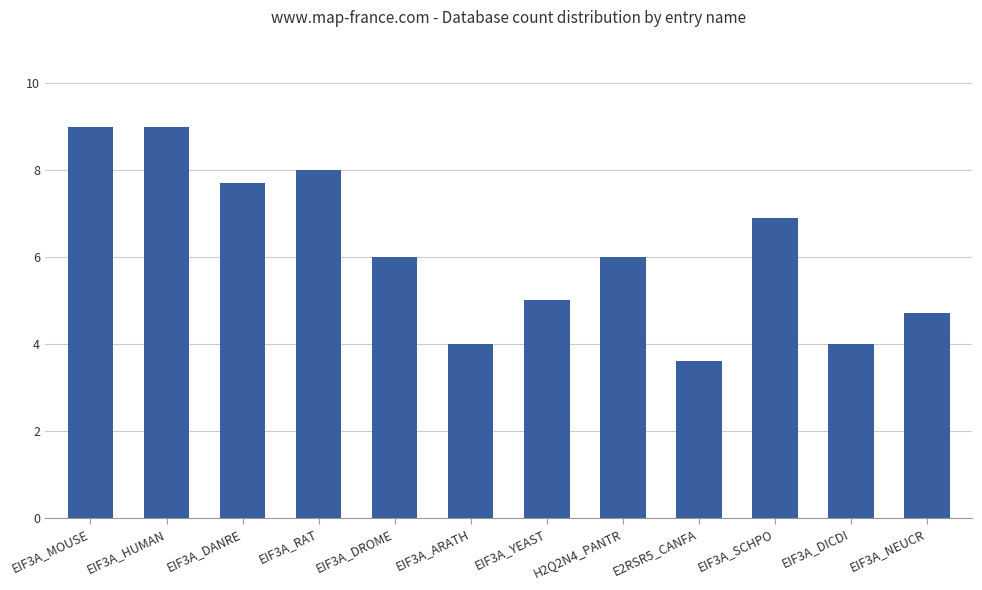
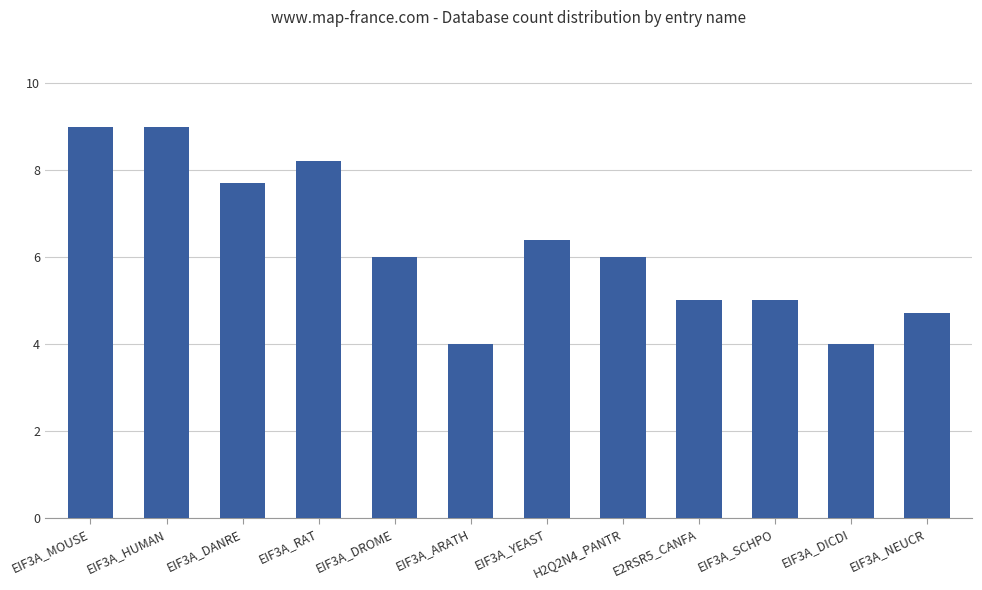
EIF3A_RAT: 8.0 -> 8.2
EIF3A_YEAST: 5.0 -> 6.4
E2RSR5_CANFA: 3.6 -> 5.0
EIF3A_SCHPO: 6.9 -> 5.0
